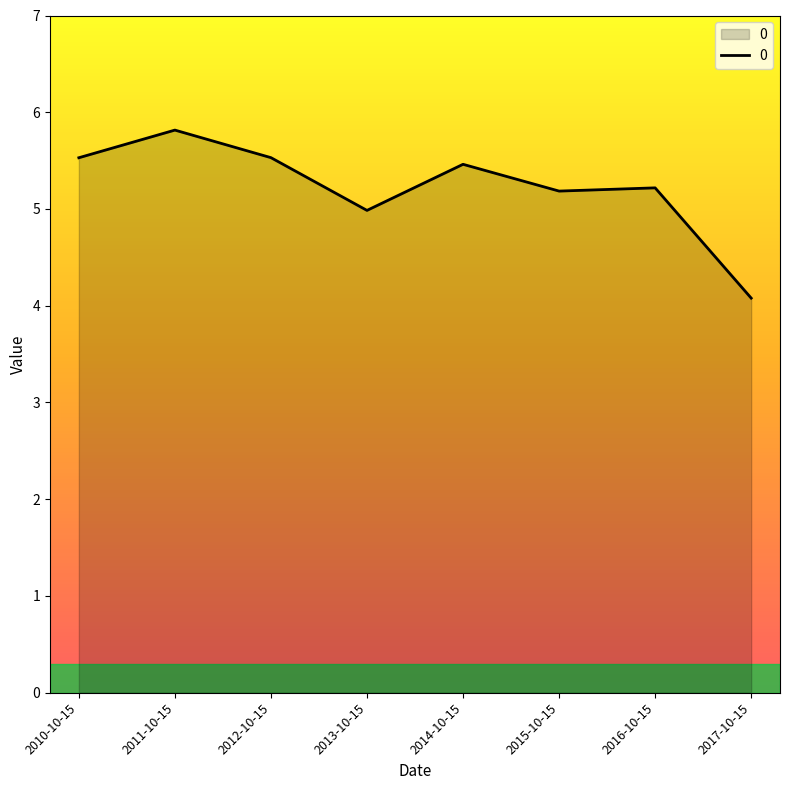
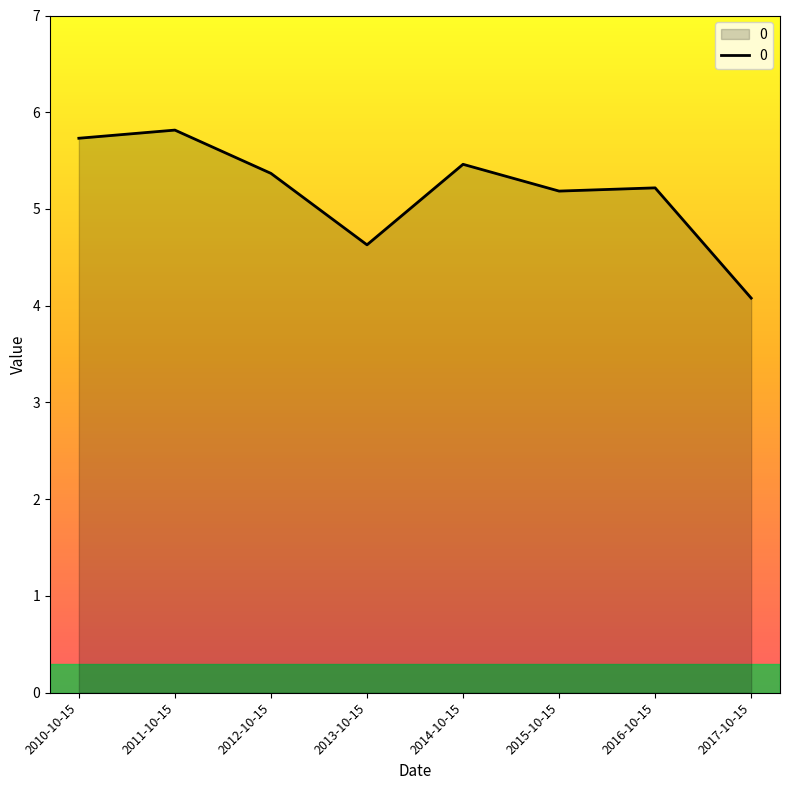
2010-10-15: 5.5 -> 5.7
2012-10-15: 5.5 -> 5.4
2013-10-15: 5.0 -> 4.6
